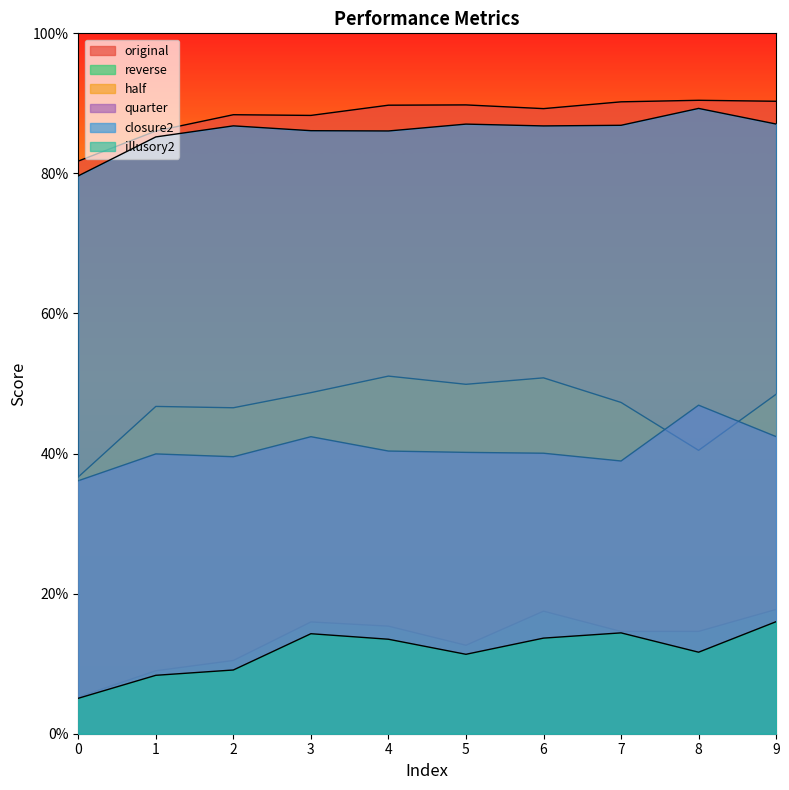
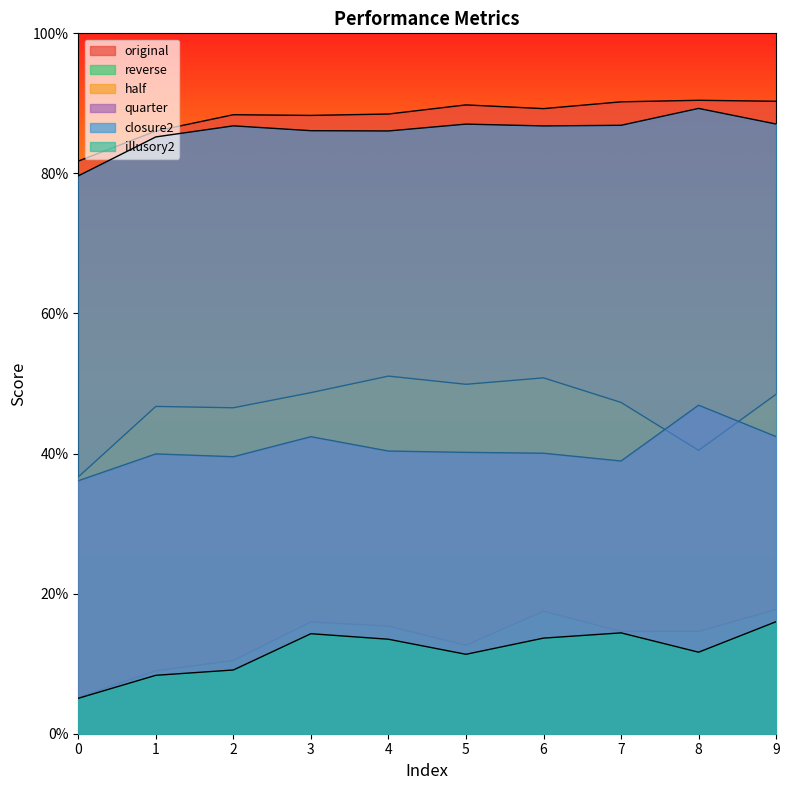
original, 4: 90% -> 88%
